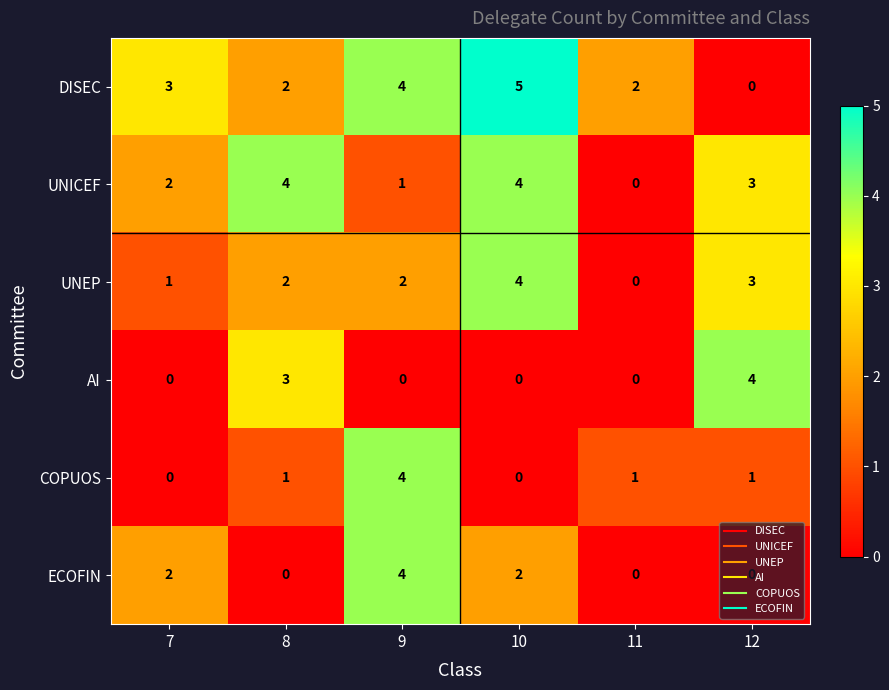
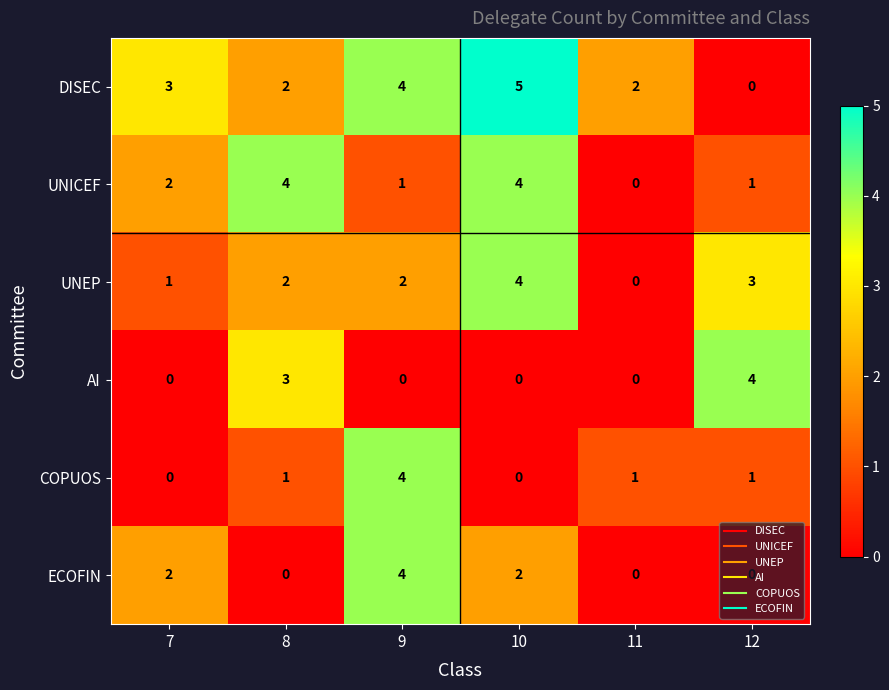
UNICEF, 12: 3 -> 1
